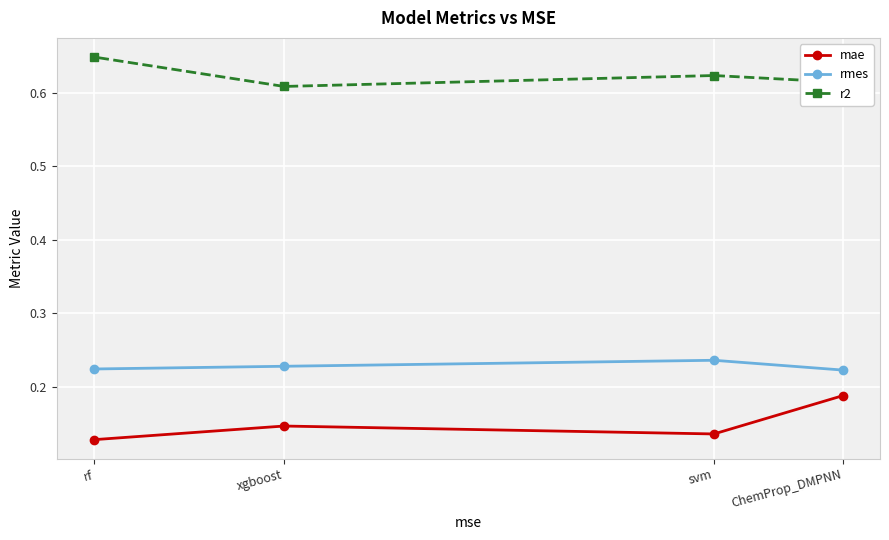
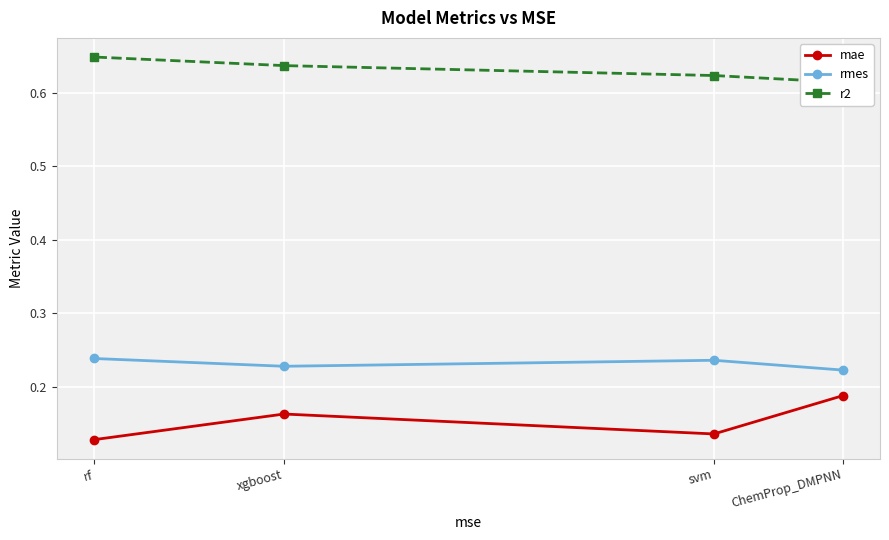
rmes, rf: 0.22 -> 0.24
mae, xgboost: 0.15 -> 0.16
r2, xgboost: 0.61 -> 0.64
